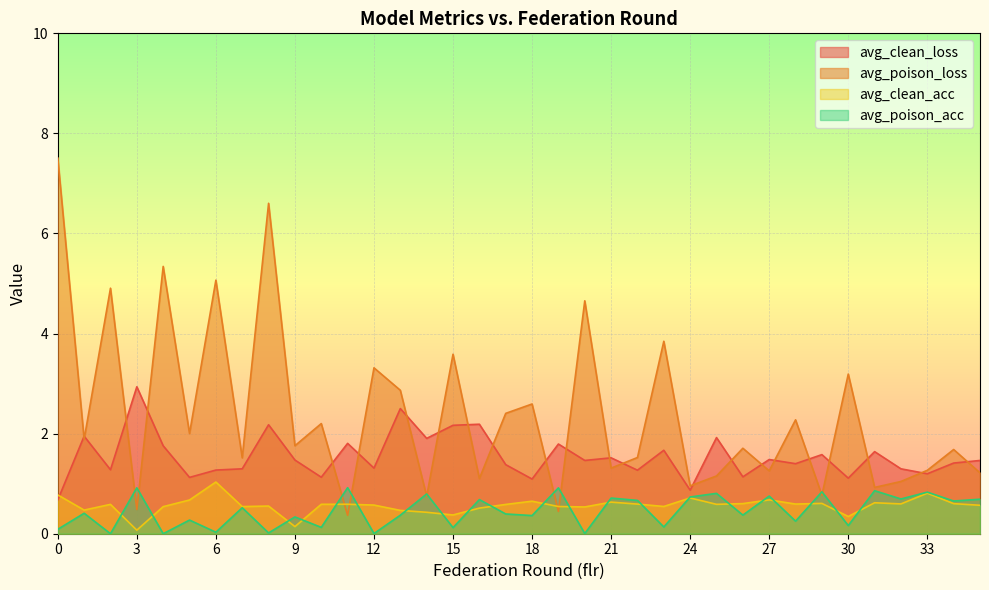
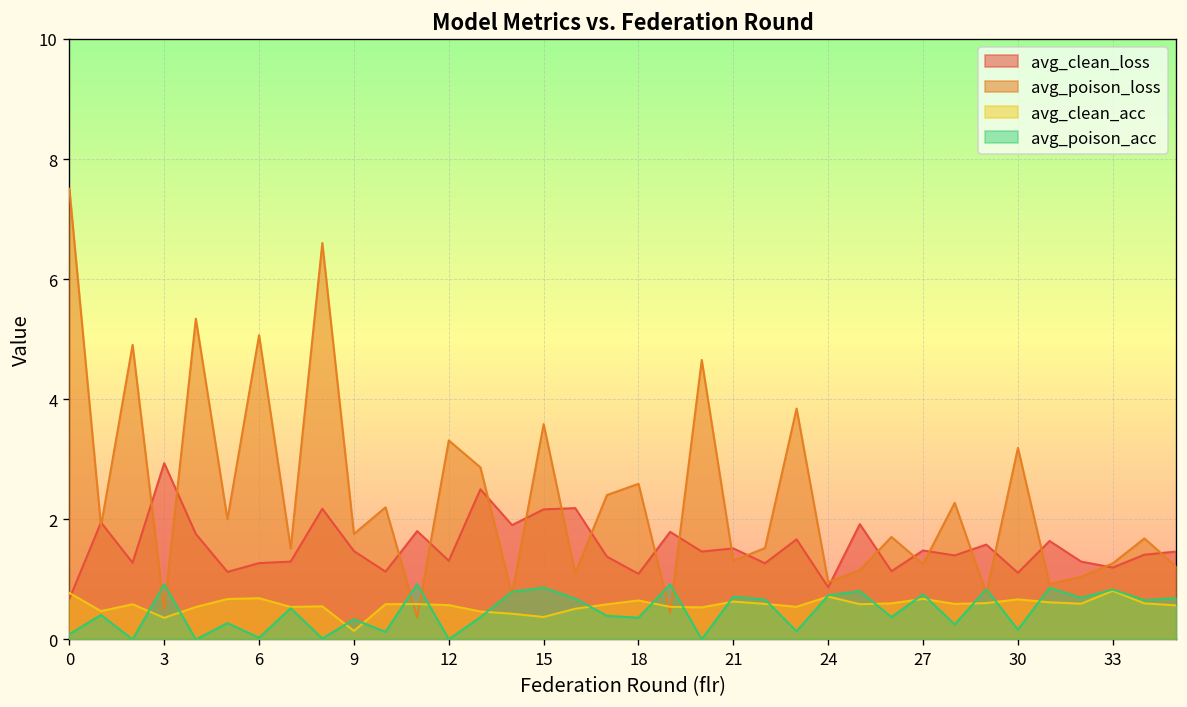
avg_clean_acc, 3: 0.1 -> 0.4
avg_clean_acc, 6: 1.0 -> 0.7
avg_poison_acc, 15: 0.1 -> 0.9
avg_clean_acc, 30: 0.3 -> 0.7
